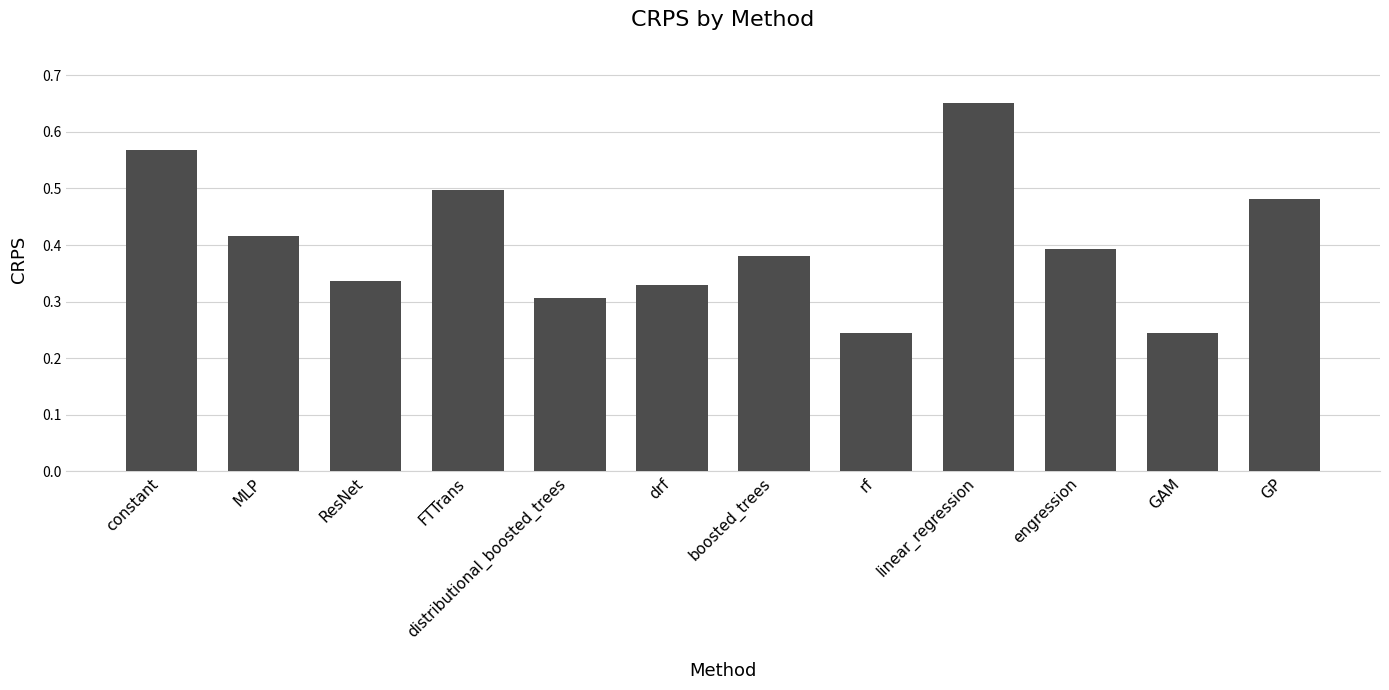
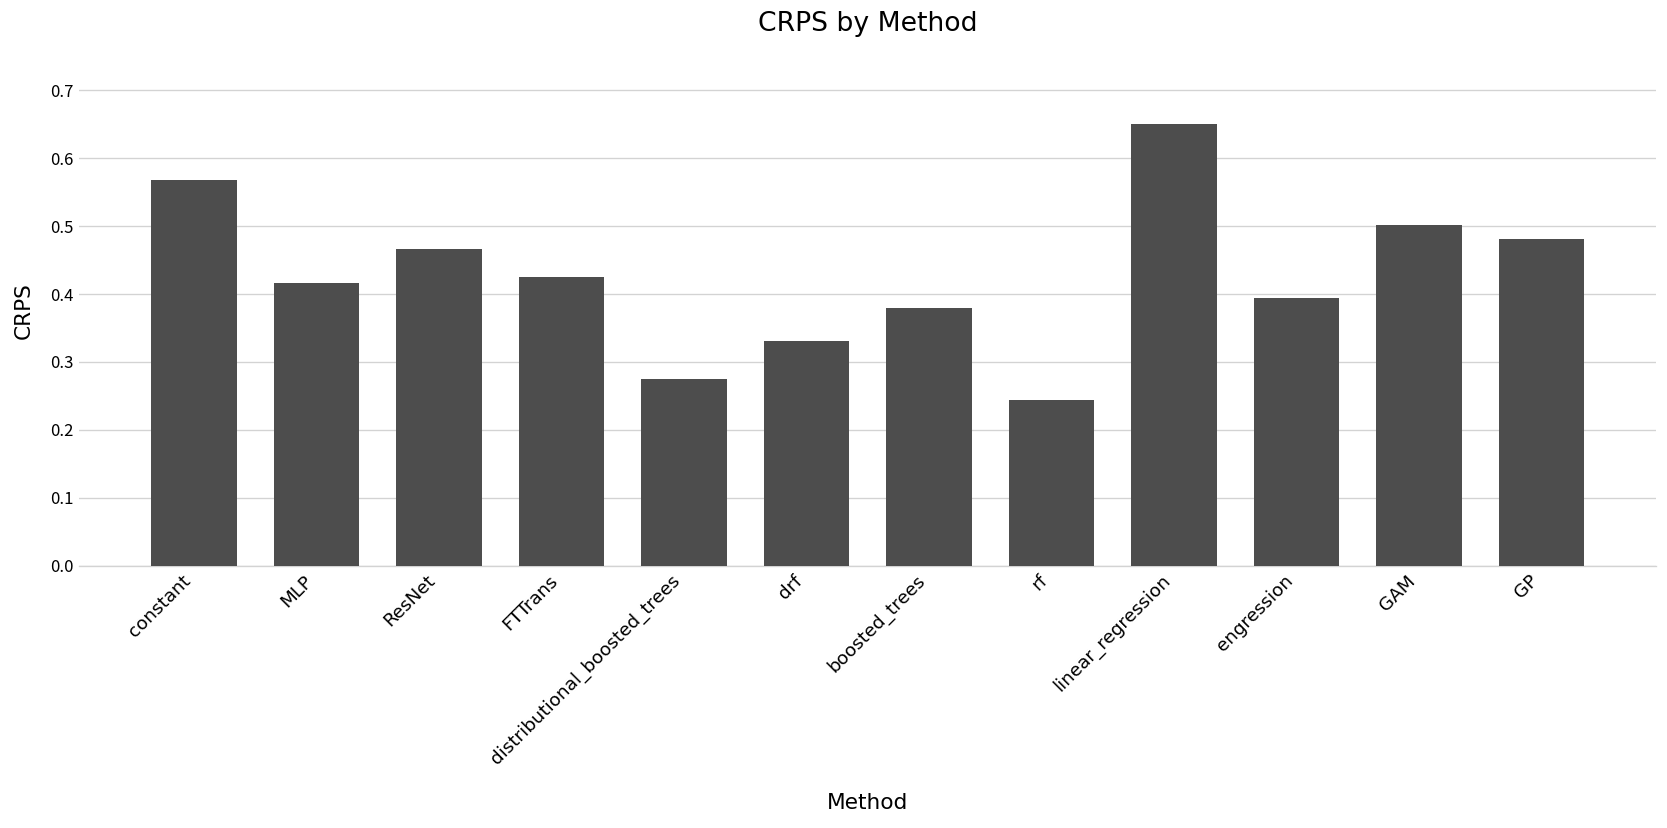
ResNet: 0.34 -> 0.47
FTTrans: 0.50 -> 0.42
distributional_boosted_trees: 0.31 -> 0.28
GAM: 0.24 -> 0.50
